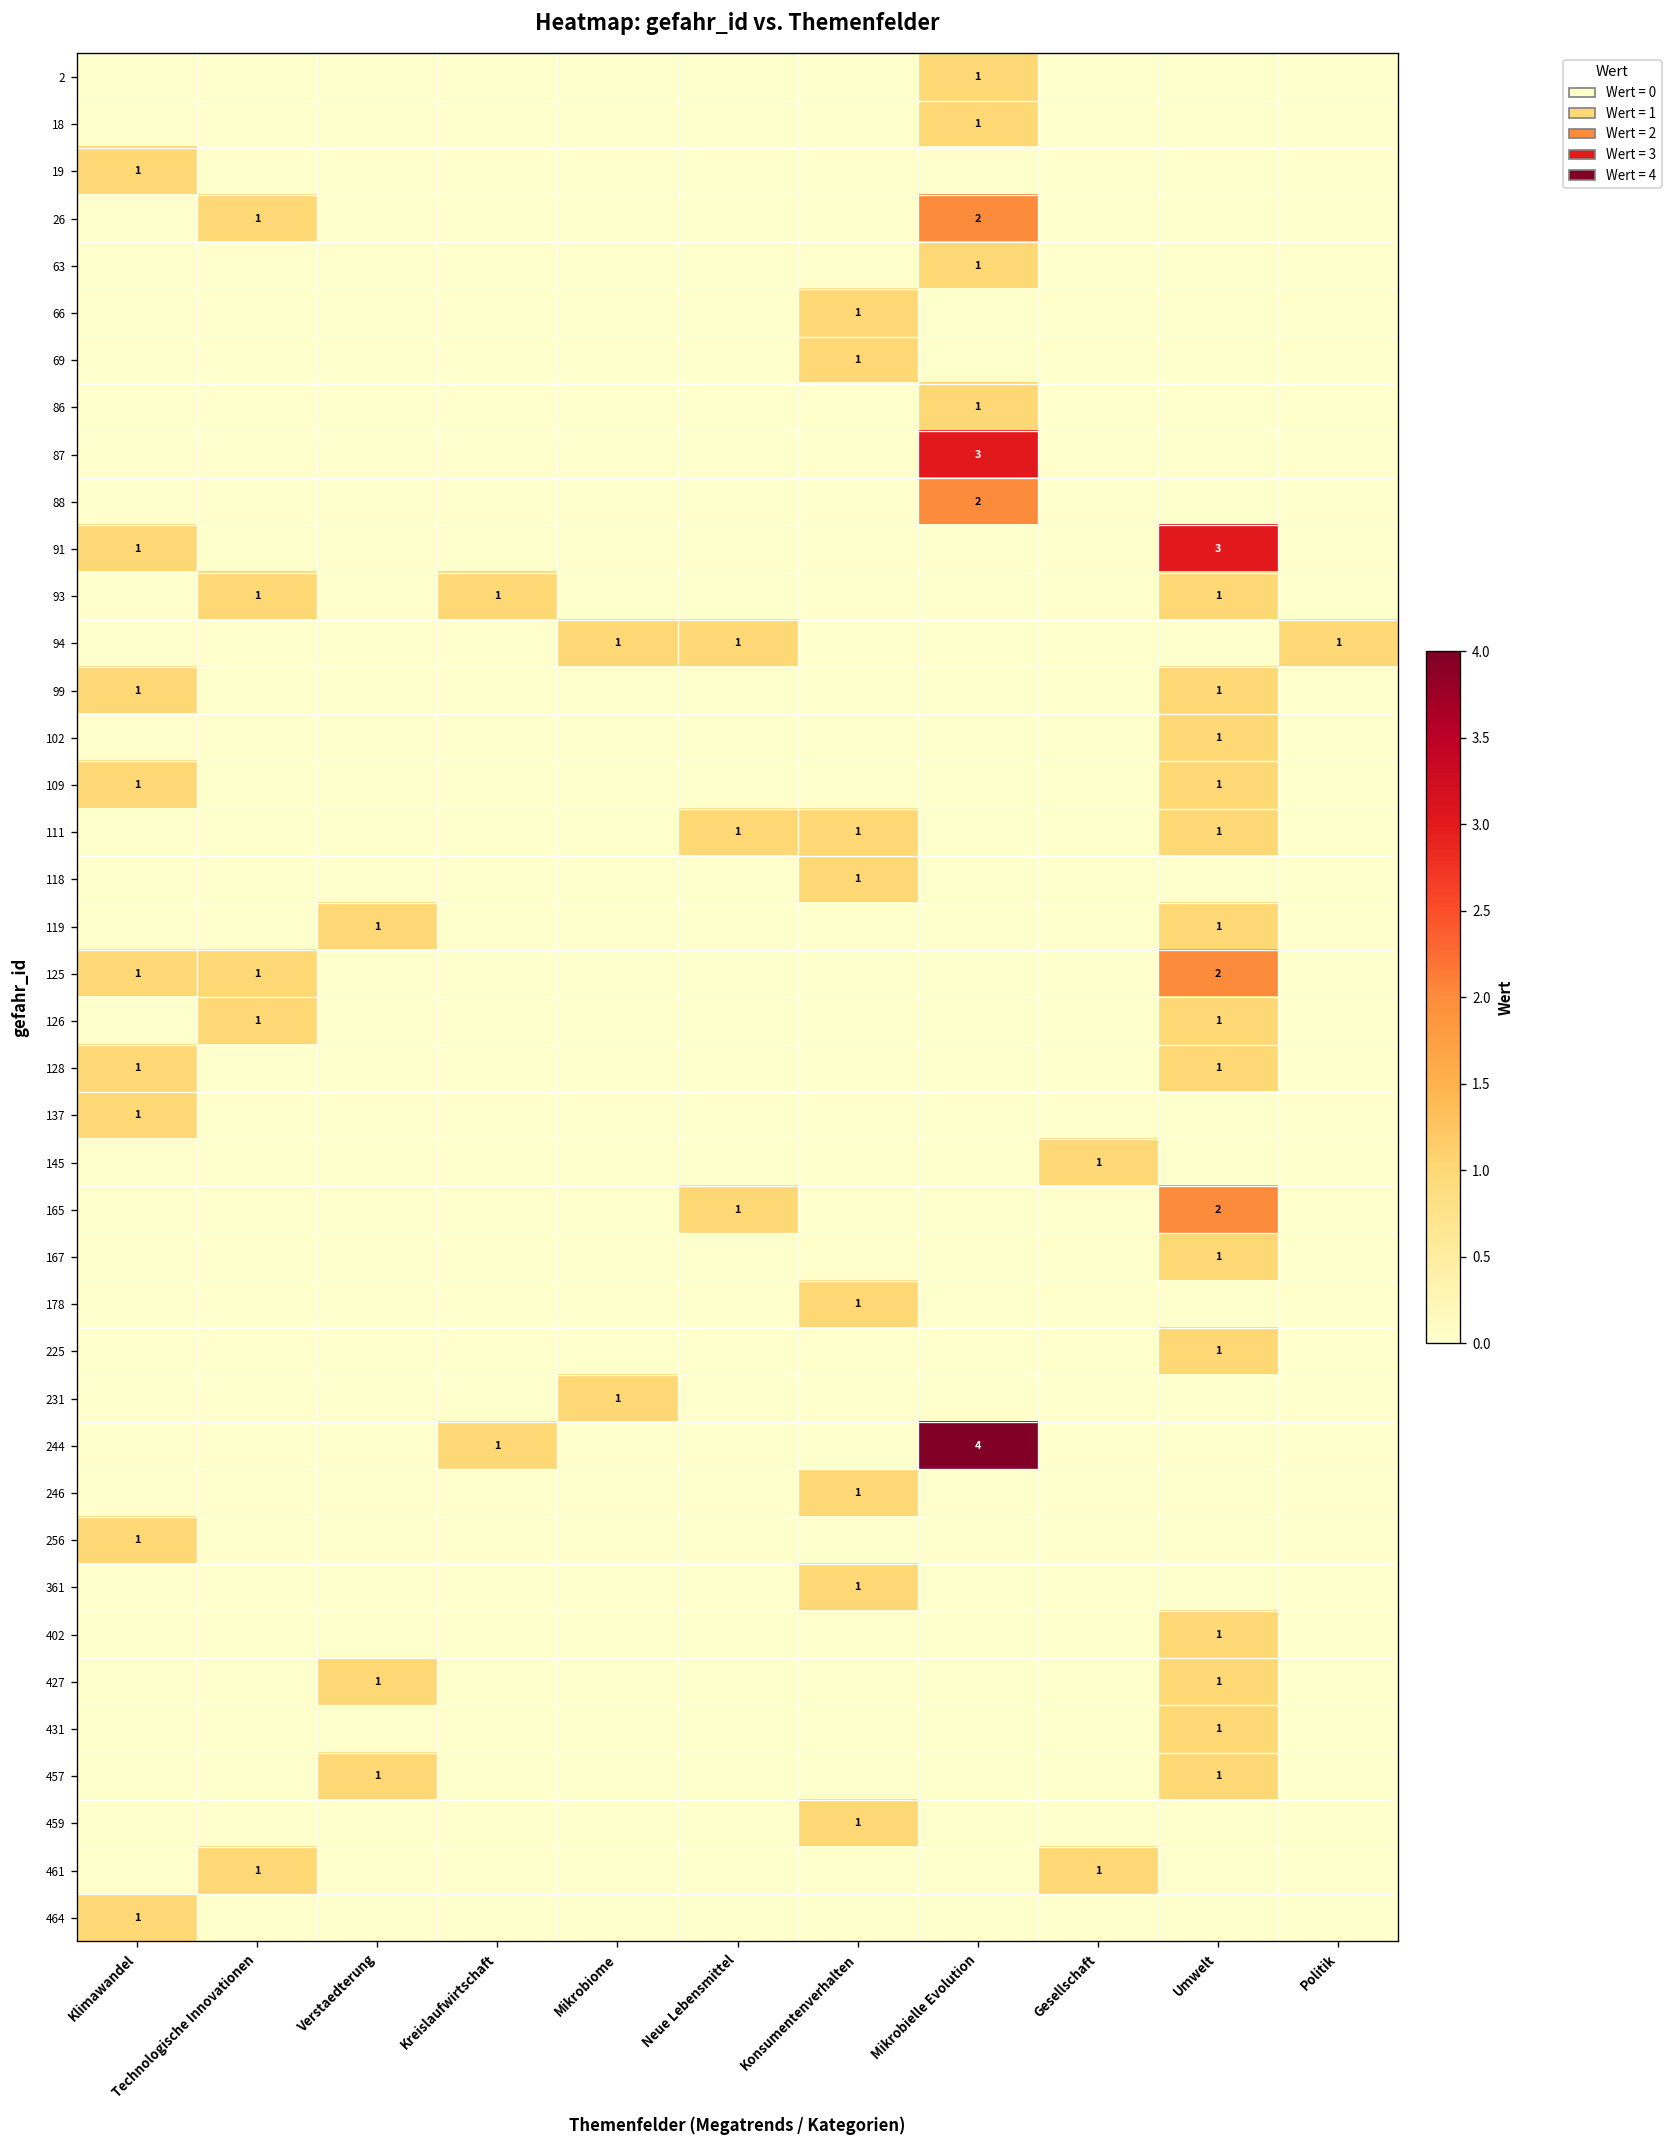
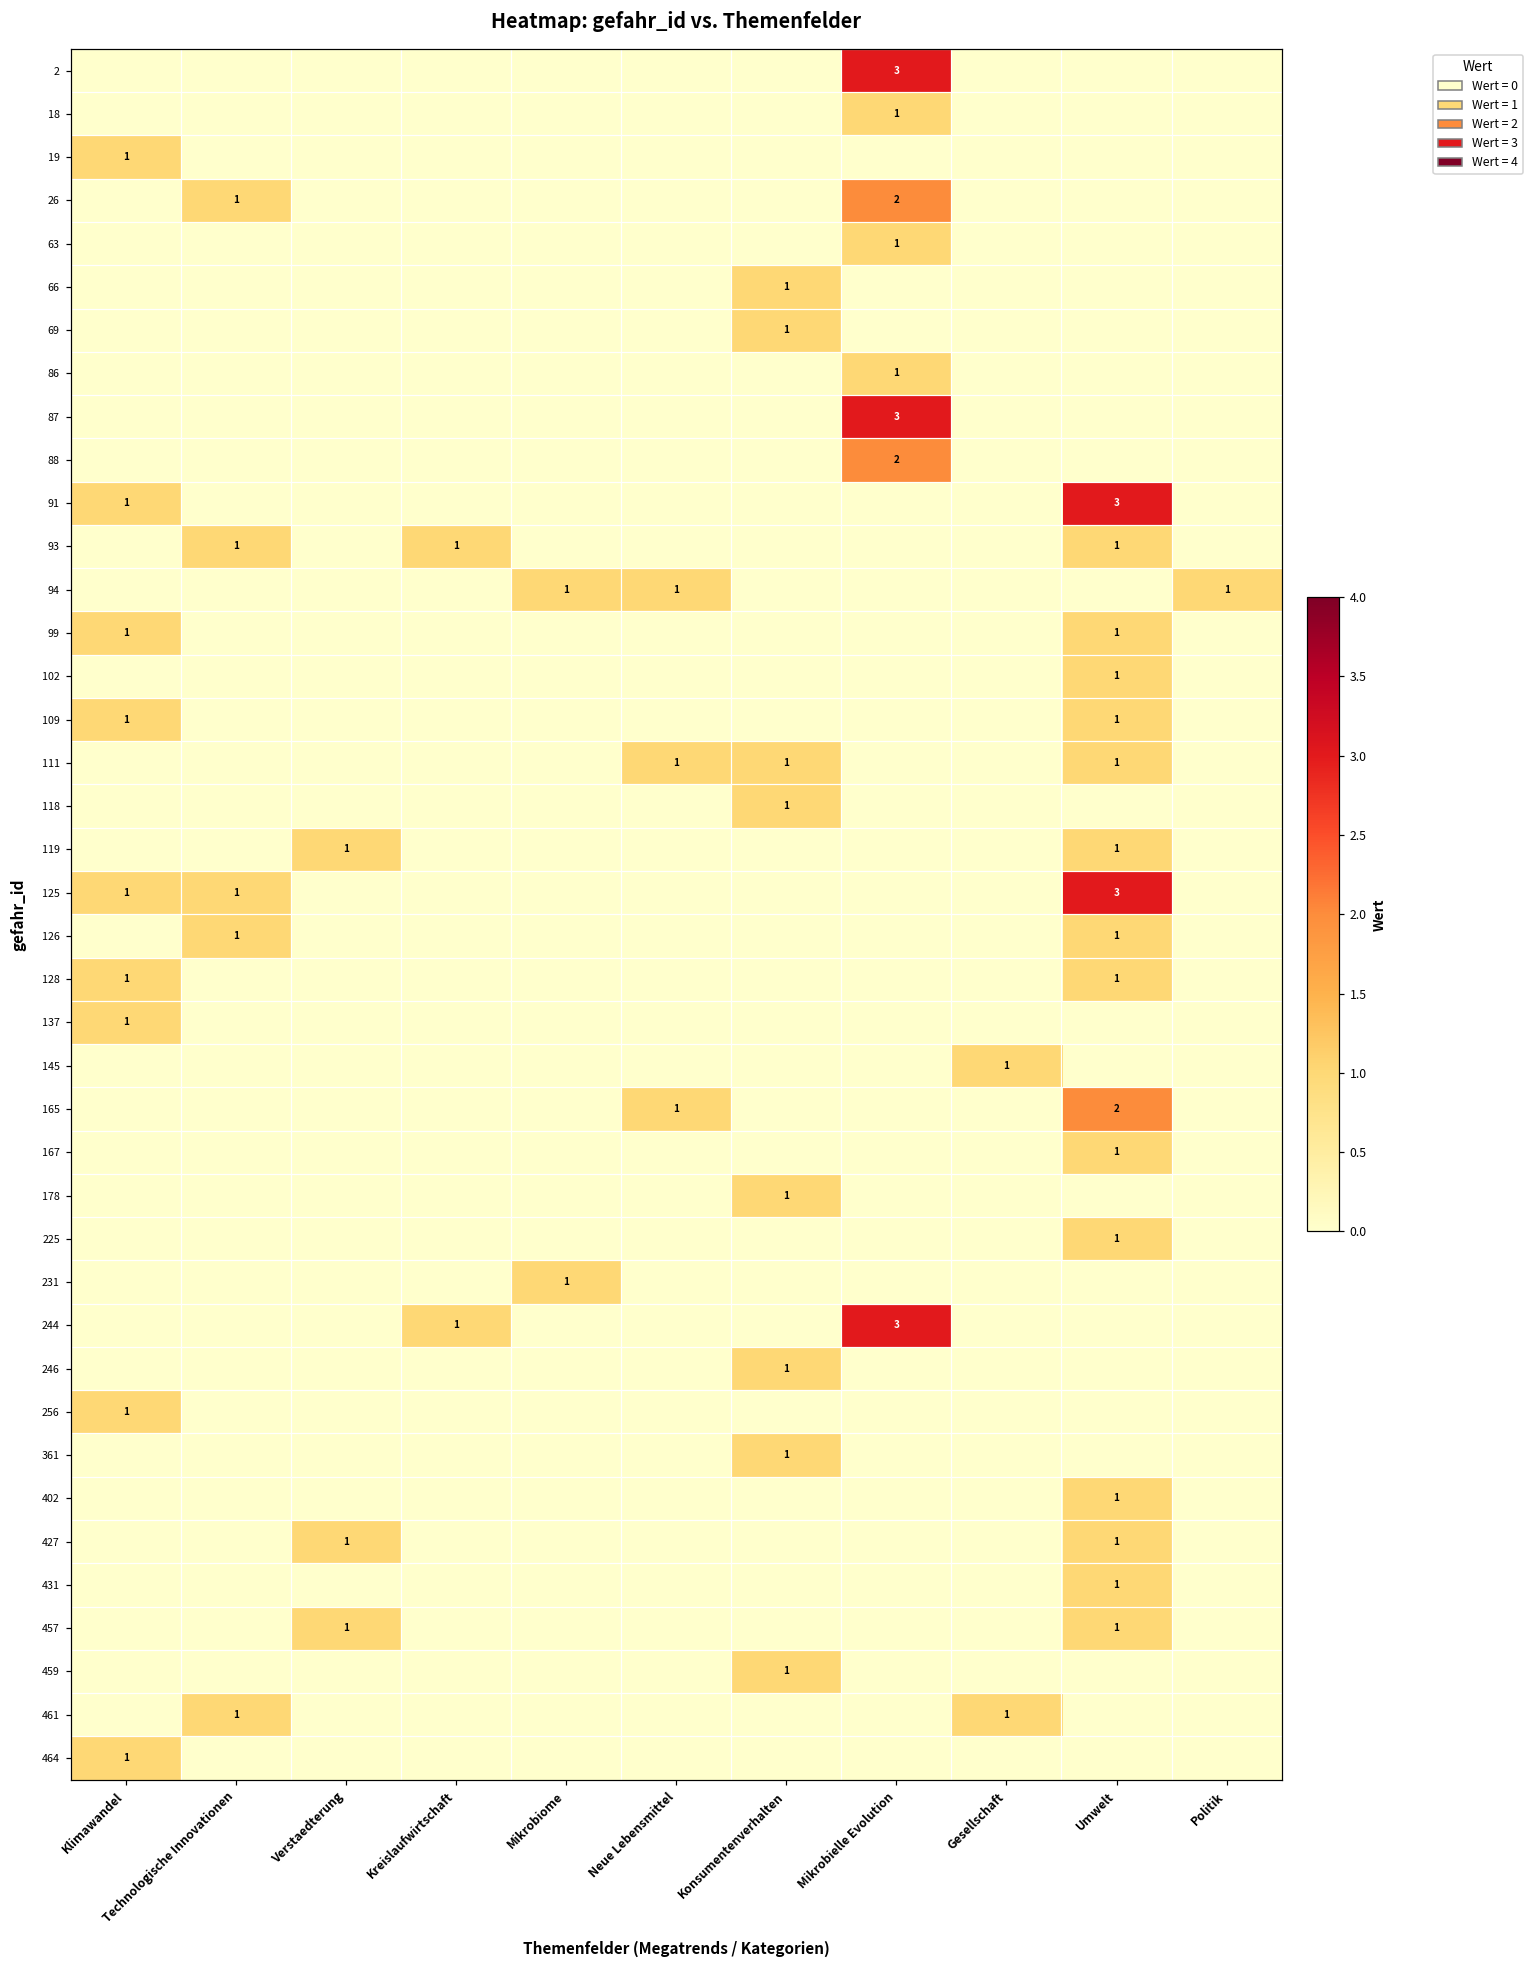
2, Mikrobielle Evolution: 1 -> 3
125, Umwelt: 2 -> 3
244, Mikrobielle Evolution: 4 -> 3
